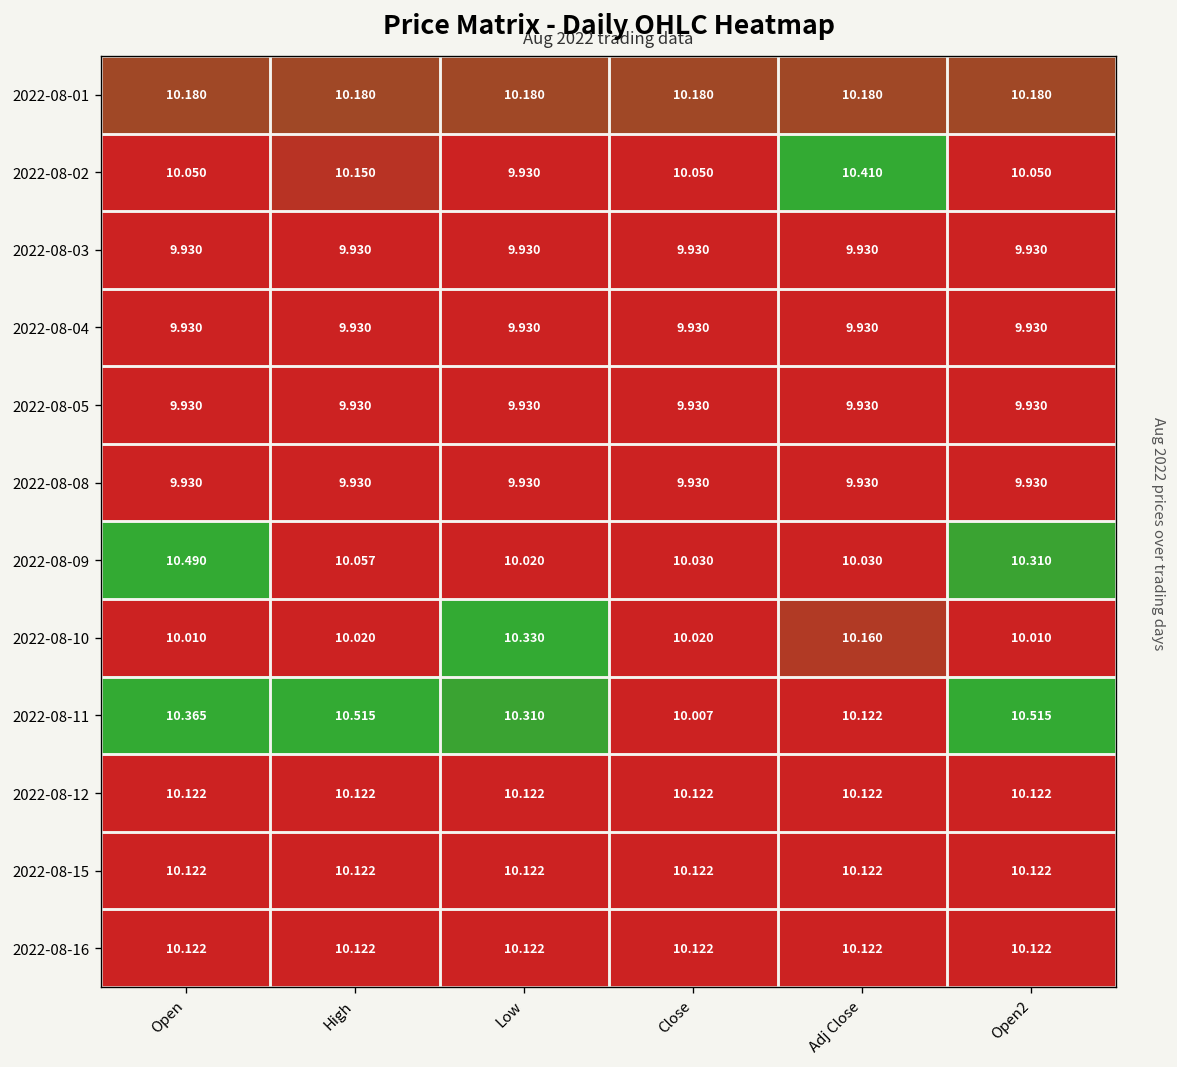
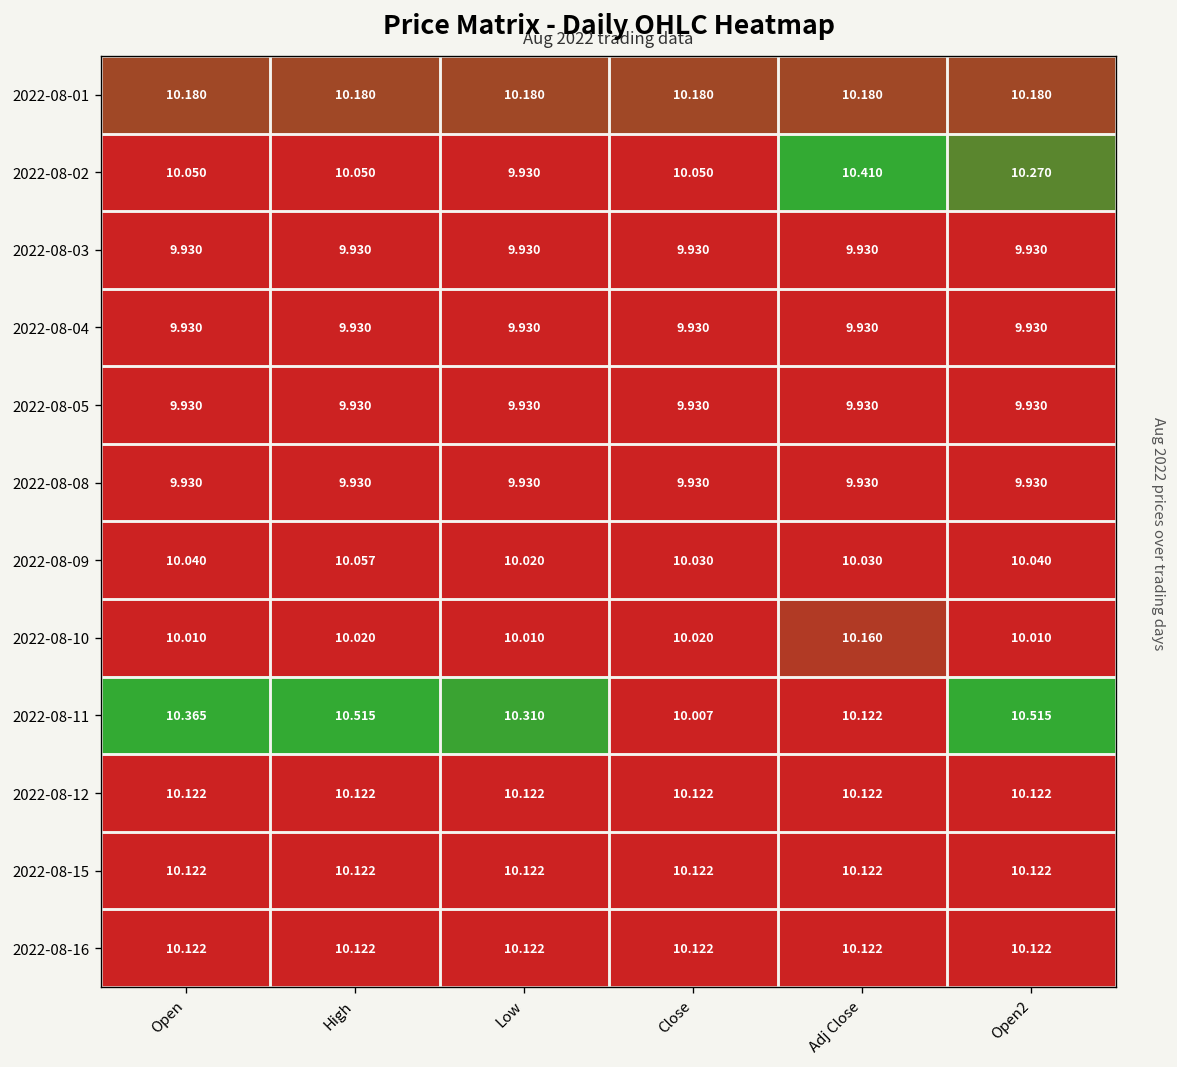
2022-08-02, High: 10.150 -> 10.050
2022-08-02, Open2: 10.050 -> 10.270
2022-08-09, Open: 10.490 -> 10.040
2022-08-09, Open2: 10.310 -> 10.040
2022-08-10, Low: 10.330 -> 10.010
